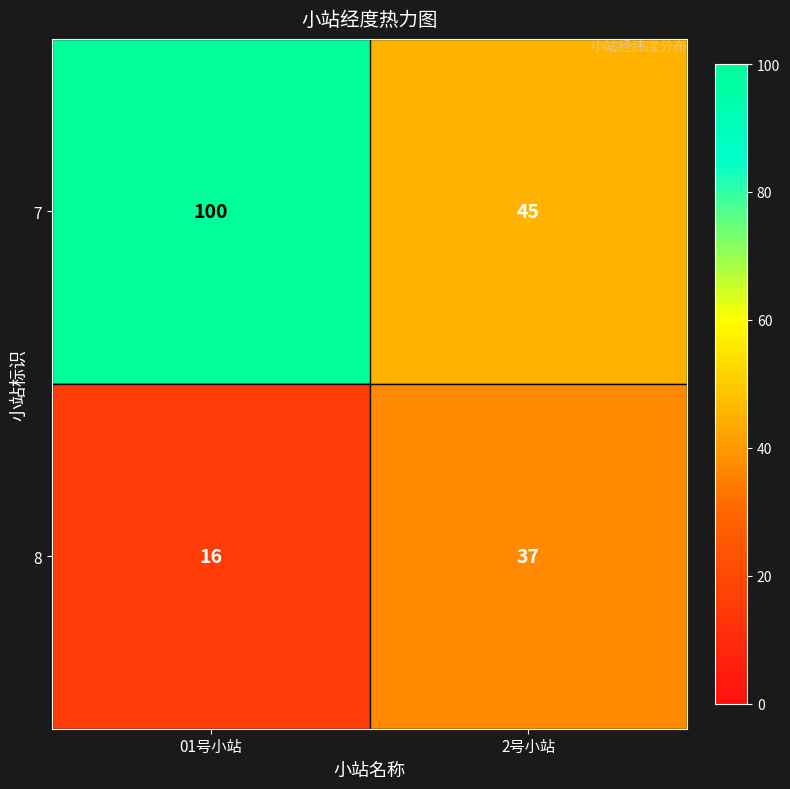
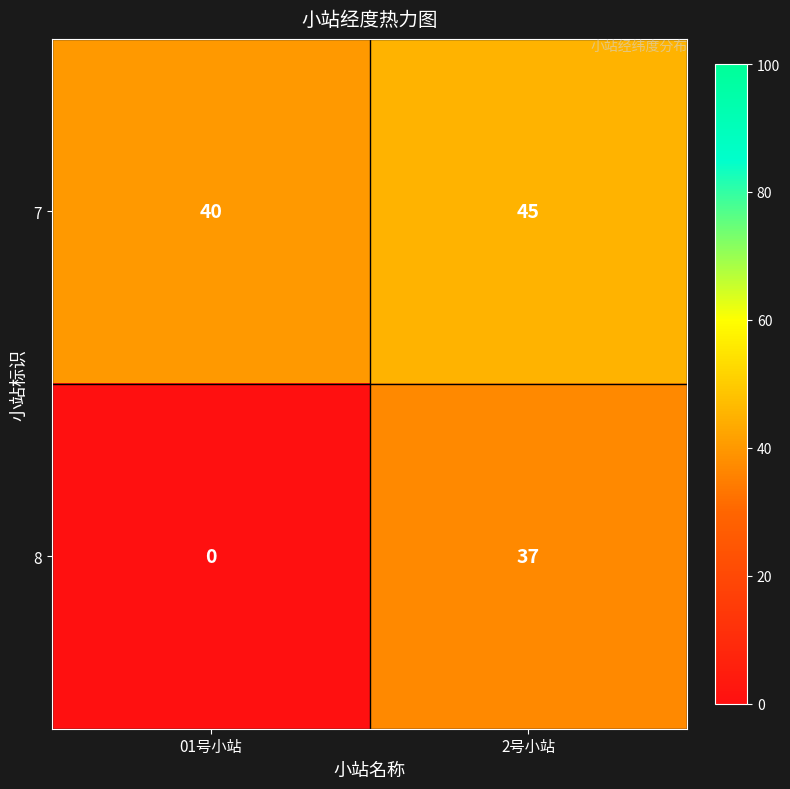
7, 01号小站: 100 -> 40
8, 01号小站: 16 -> 0
